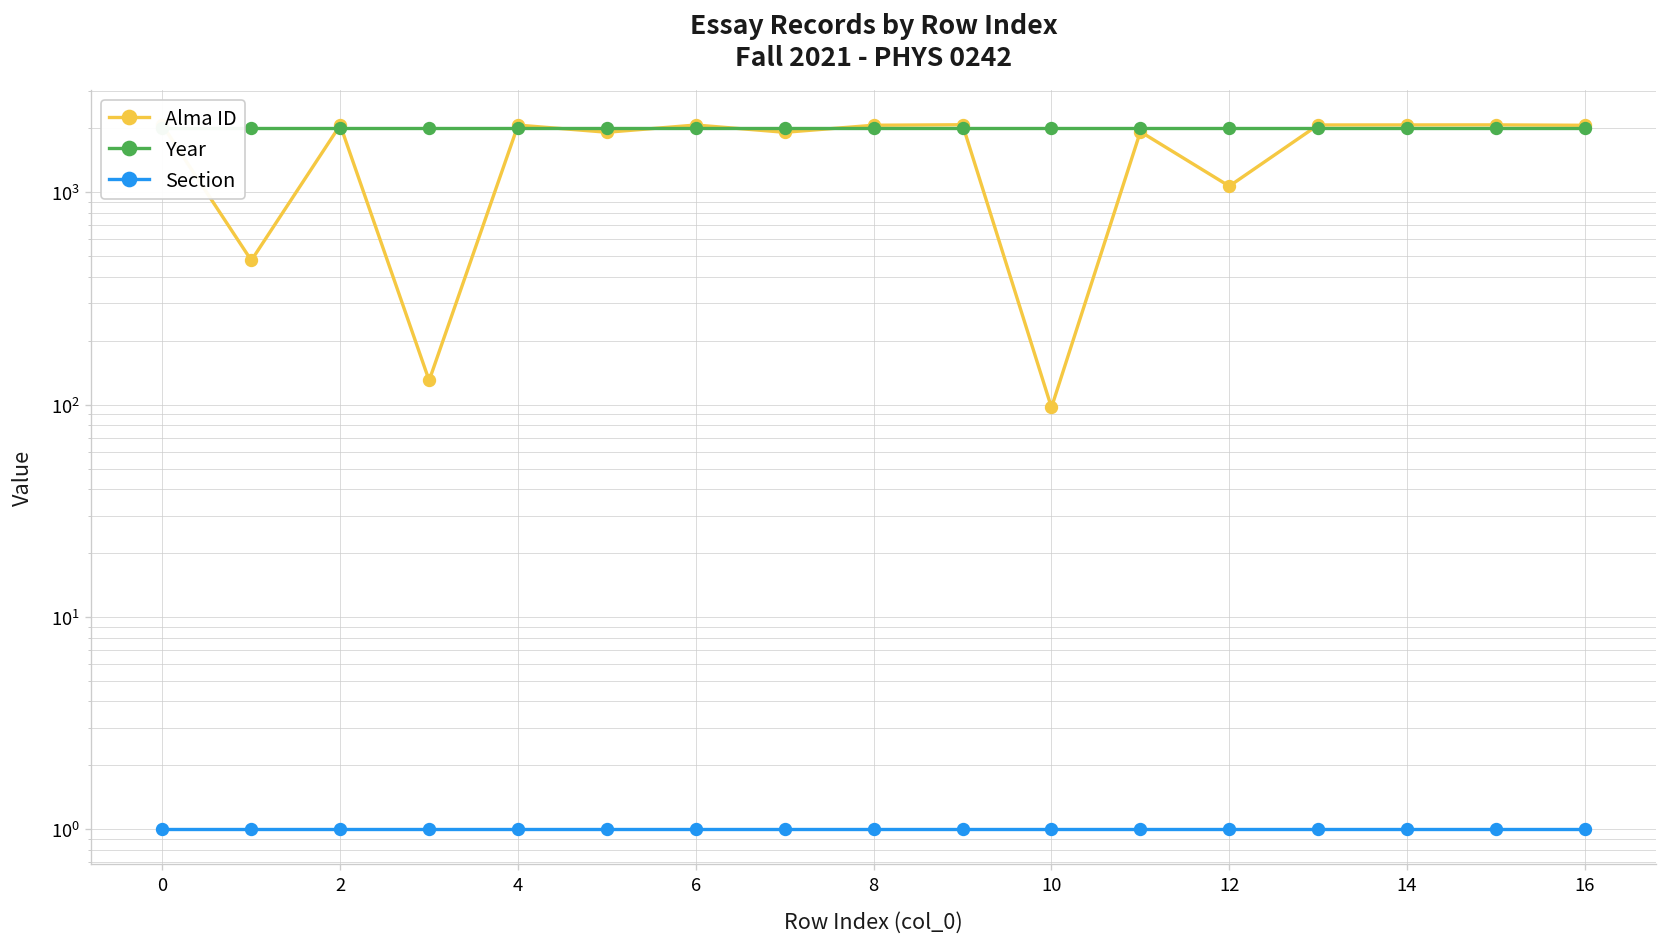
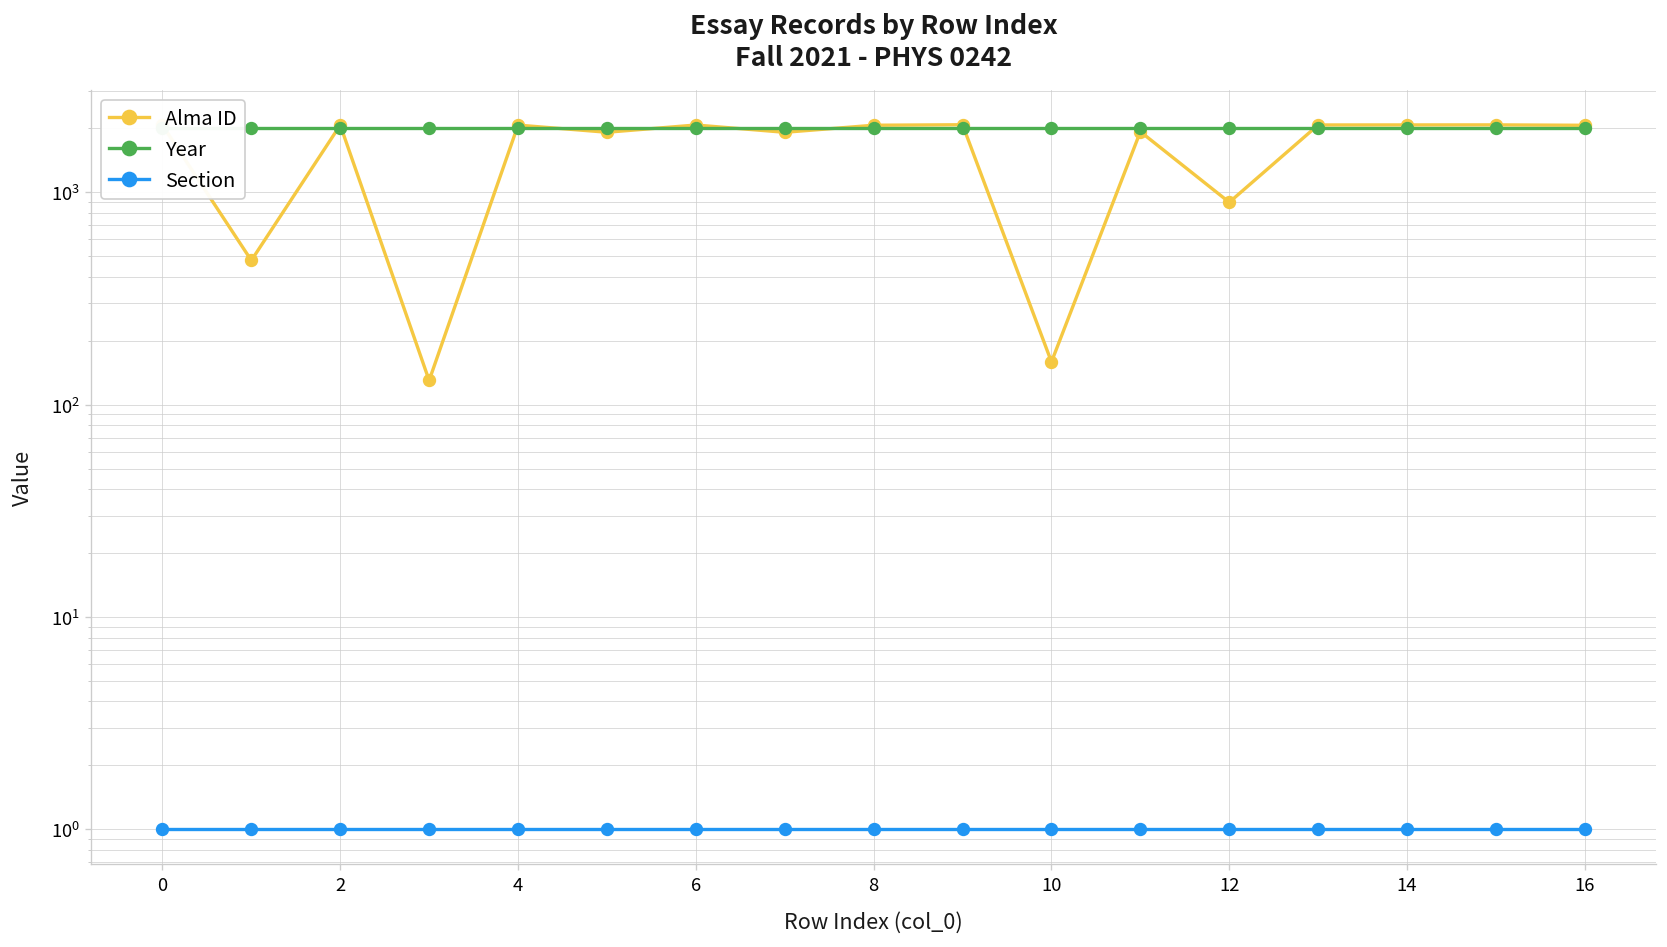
Alma ID, 10: 100 -> 160
Alma ID, 12: 1100 -> 900
